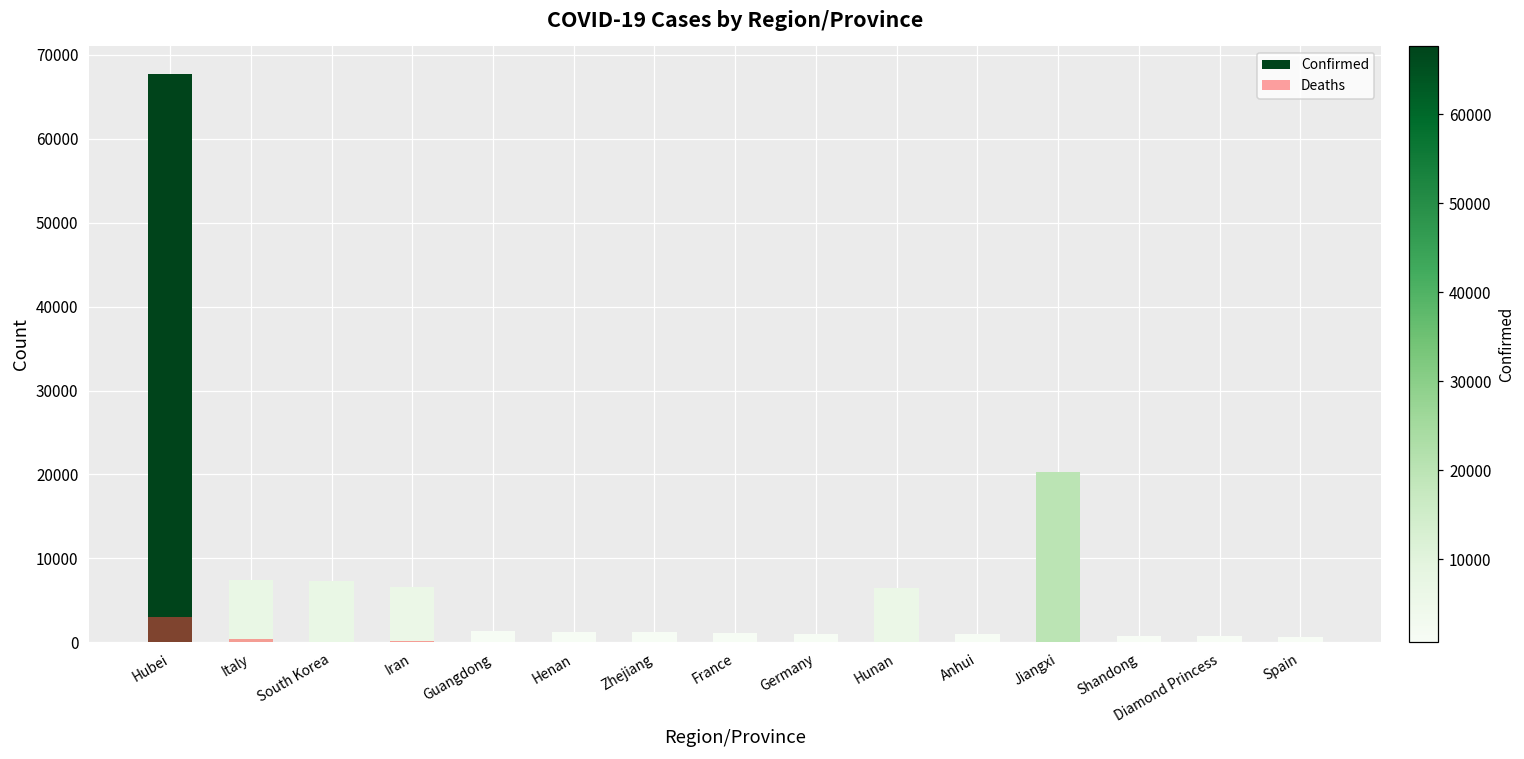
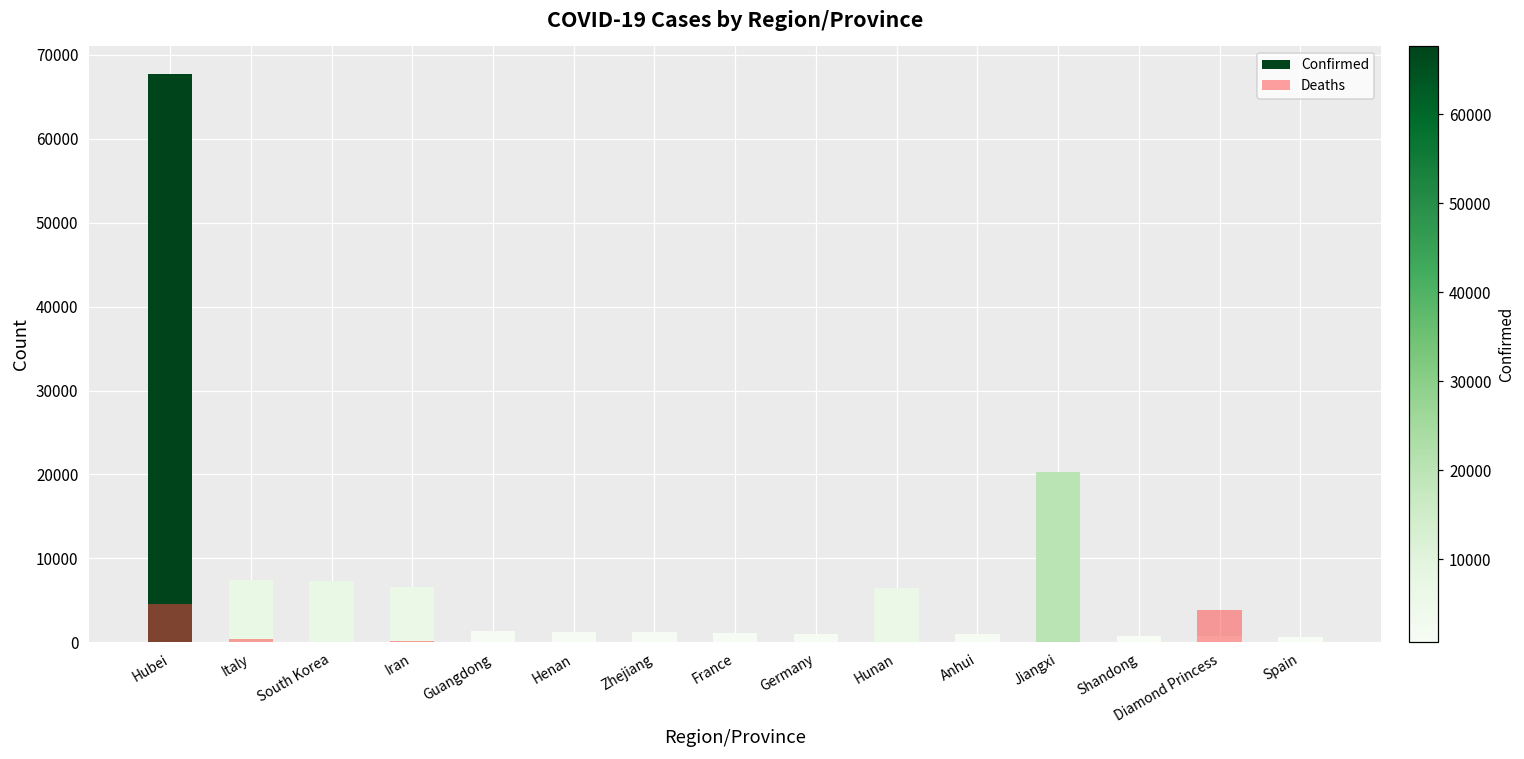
Deaths, Hubei: 3000 -> 5000
Deaths, Diamond Princess: 0 -> 4000
